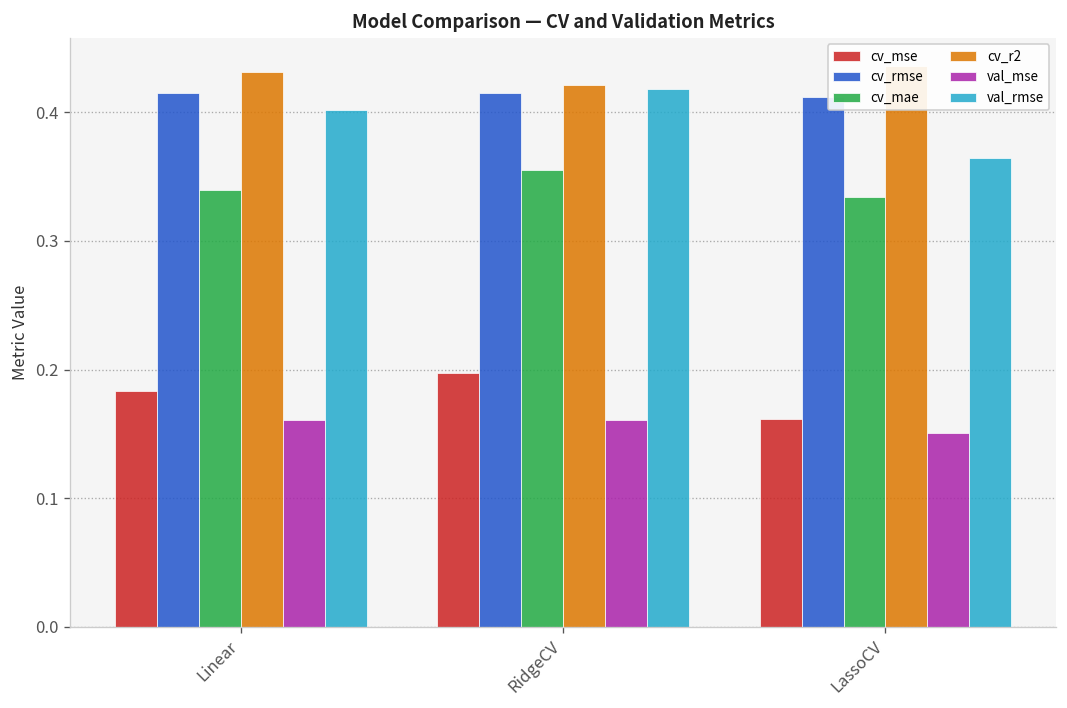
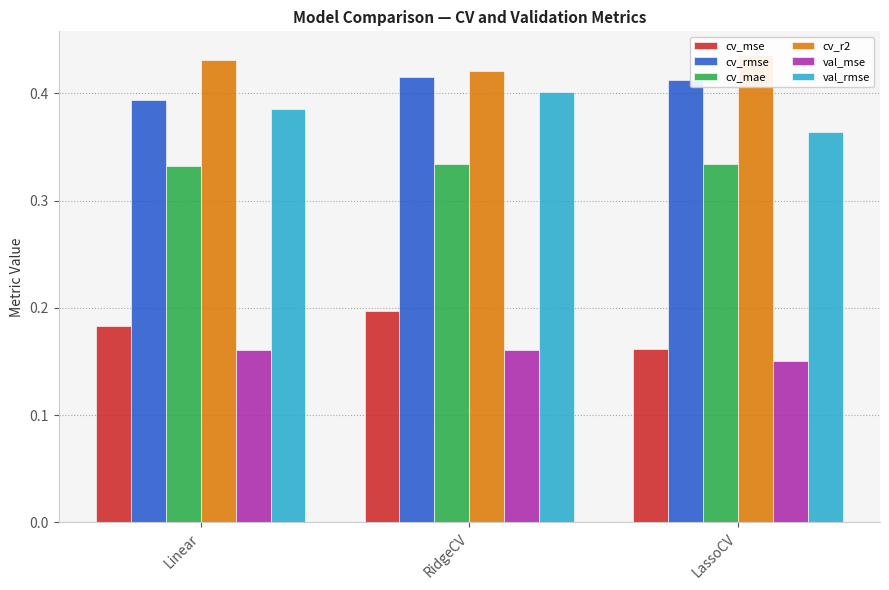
cv_rmse, Linear: 0.415 -> 0.393
cv_mae, Linear: 0.340 -> 0.332
val_rmse, Linear: 0.401 -> 0.385
cv_mae, RidgeCV: 0.355 -> 0.335
val_rmse, RidgeCV: 0.418 -> 0.401
